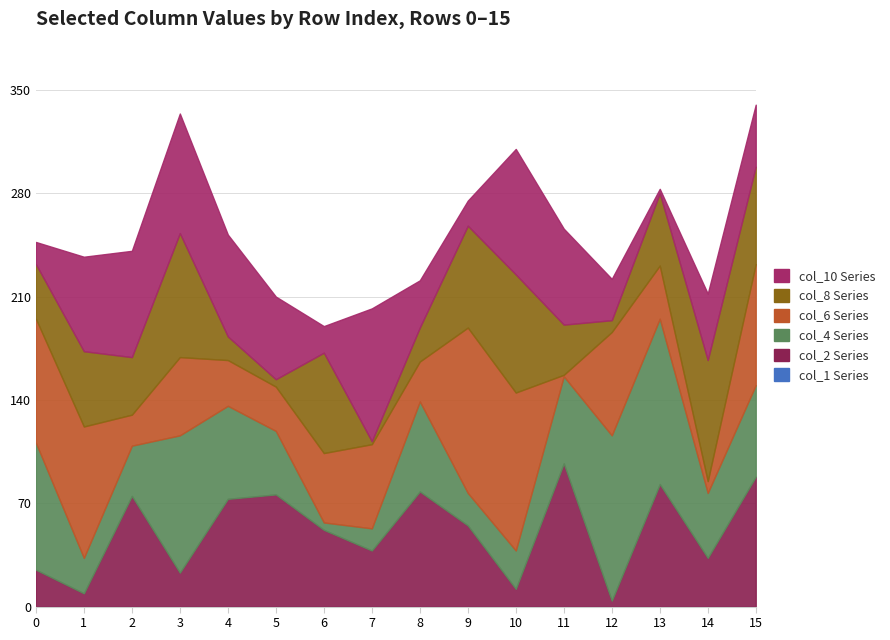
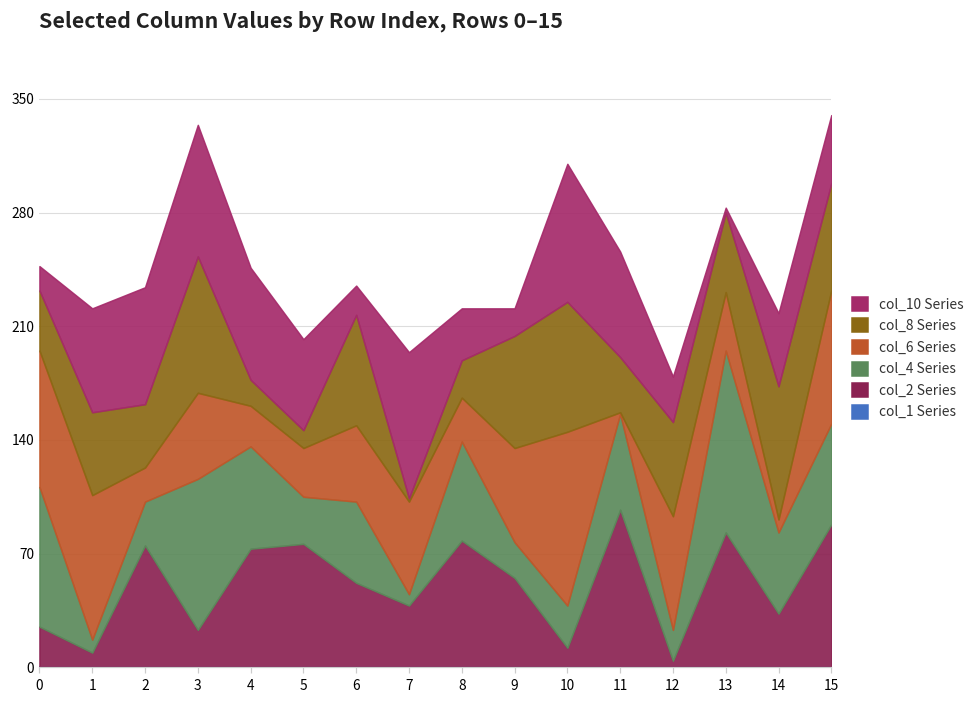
col_4 Series, 1: 24 -> 8
col_4 Series, 2: 34 -> 27
col_6 Series, 4: 31 -> 25
col_4 Series, 5: 43 -> 29
col_8 Series, 5: 5 -> 11
col_4 Series, 6: 5 -> 50
col_4 Series, 7: 15 -> 7
col_6 Series, 9: 112 -> 58
col_4 Series, 12: 112 -> 19
col_8 Series, 12: 8 -> 58
col_4 Series, 14: 44 -> 50
